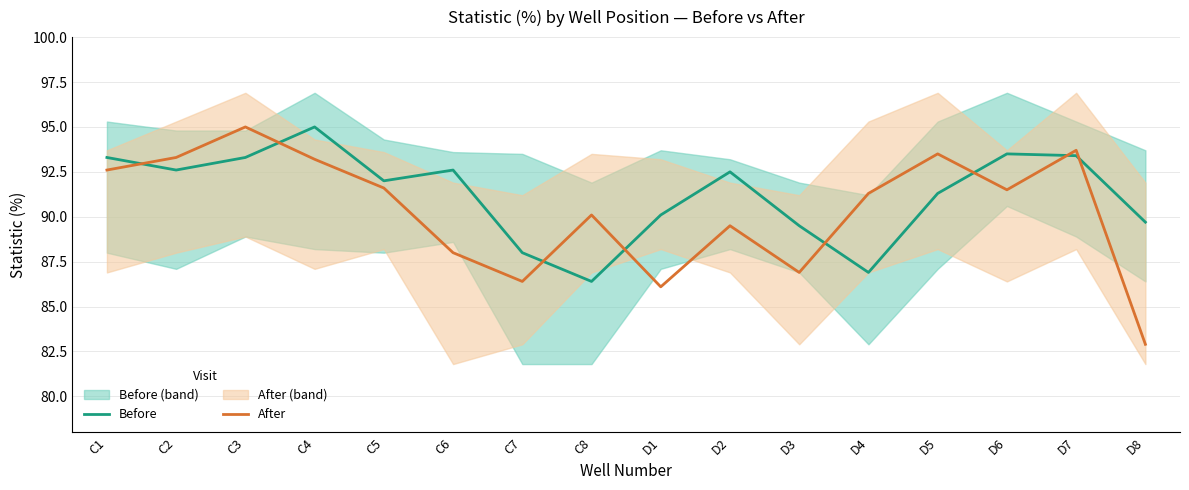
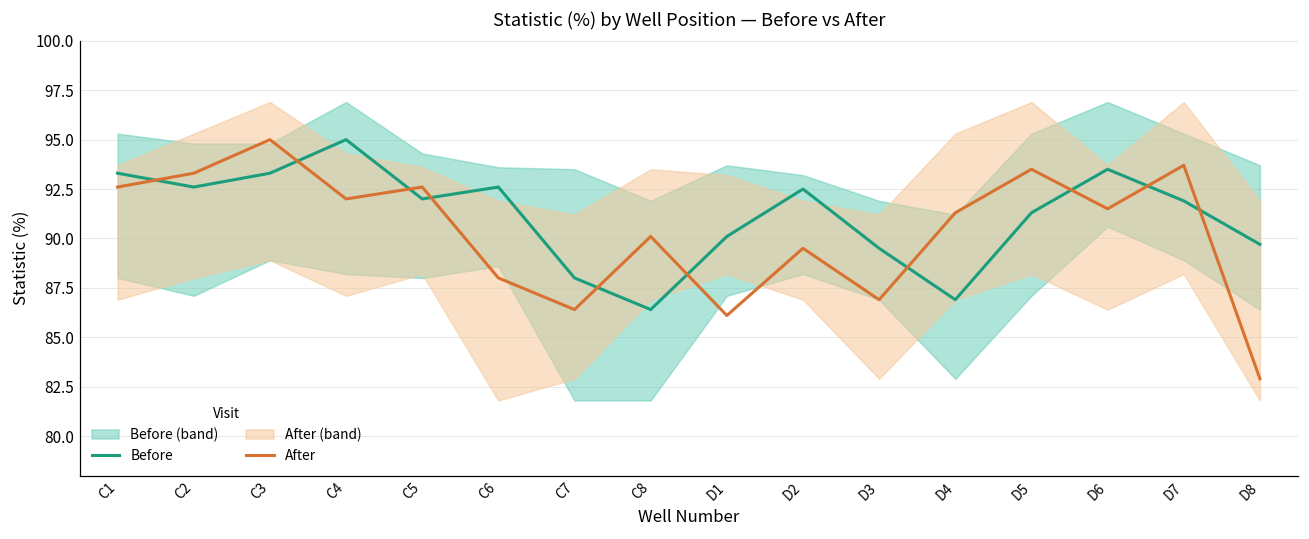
After, C4: 93.2 -> 92.0
After, C5: 91.6 -> 92.6
Before, D7: 93.4 -> 91.9
